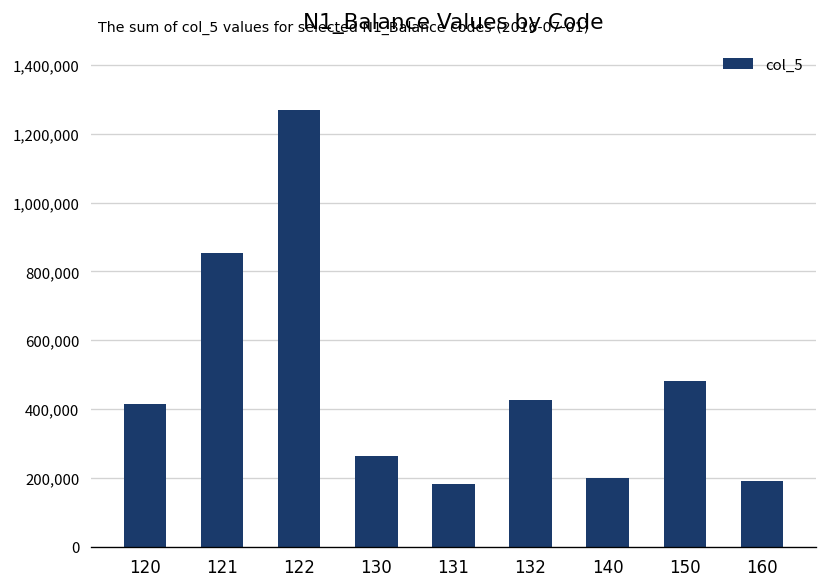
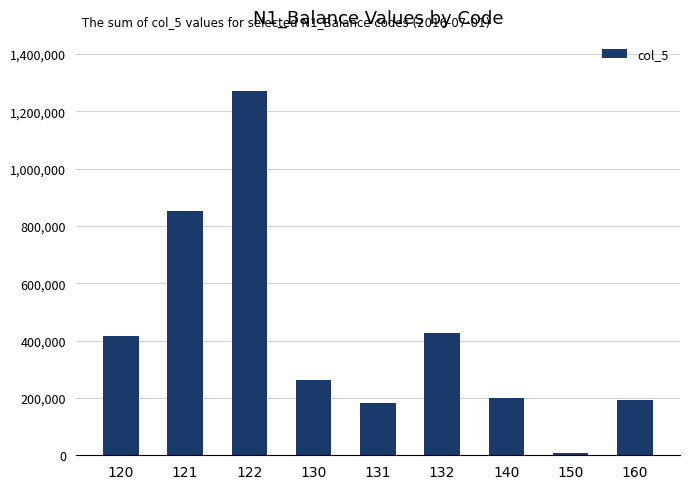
150: 480,000 -> 10,000
